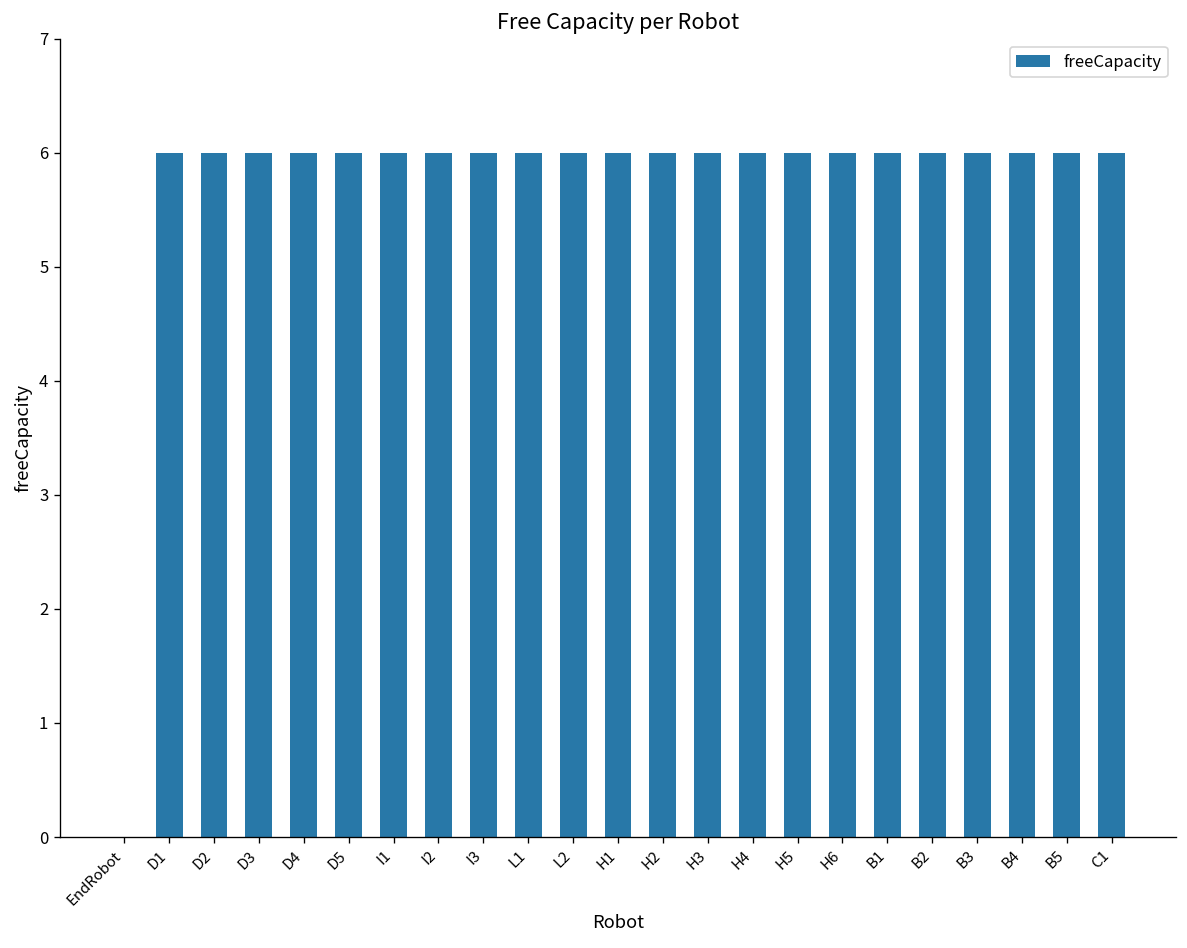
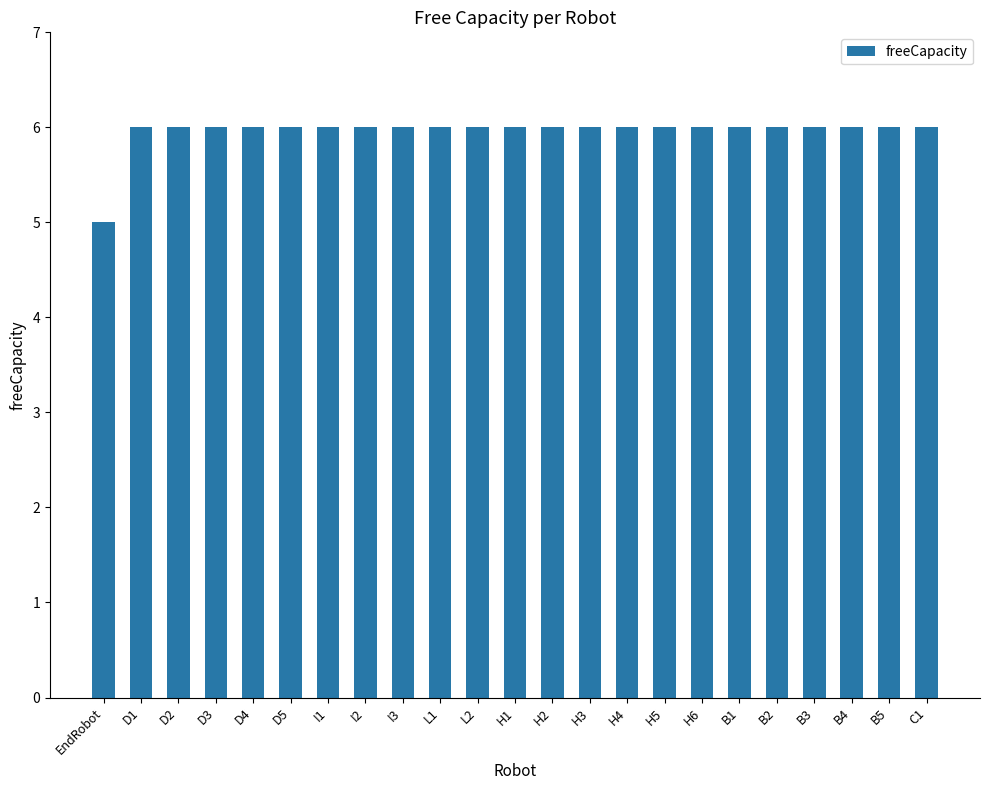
EndRobot: 0 -> 5
